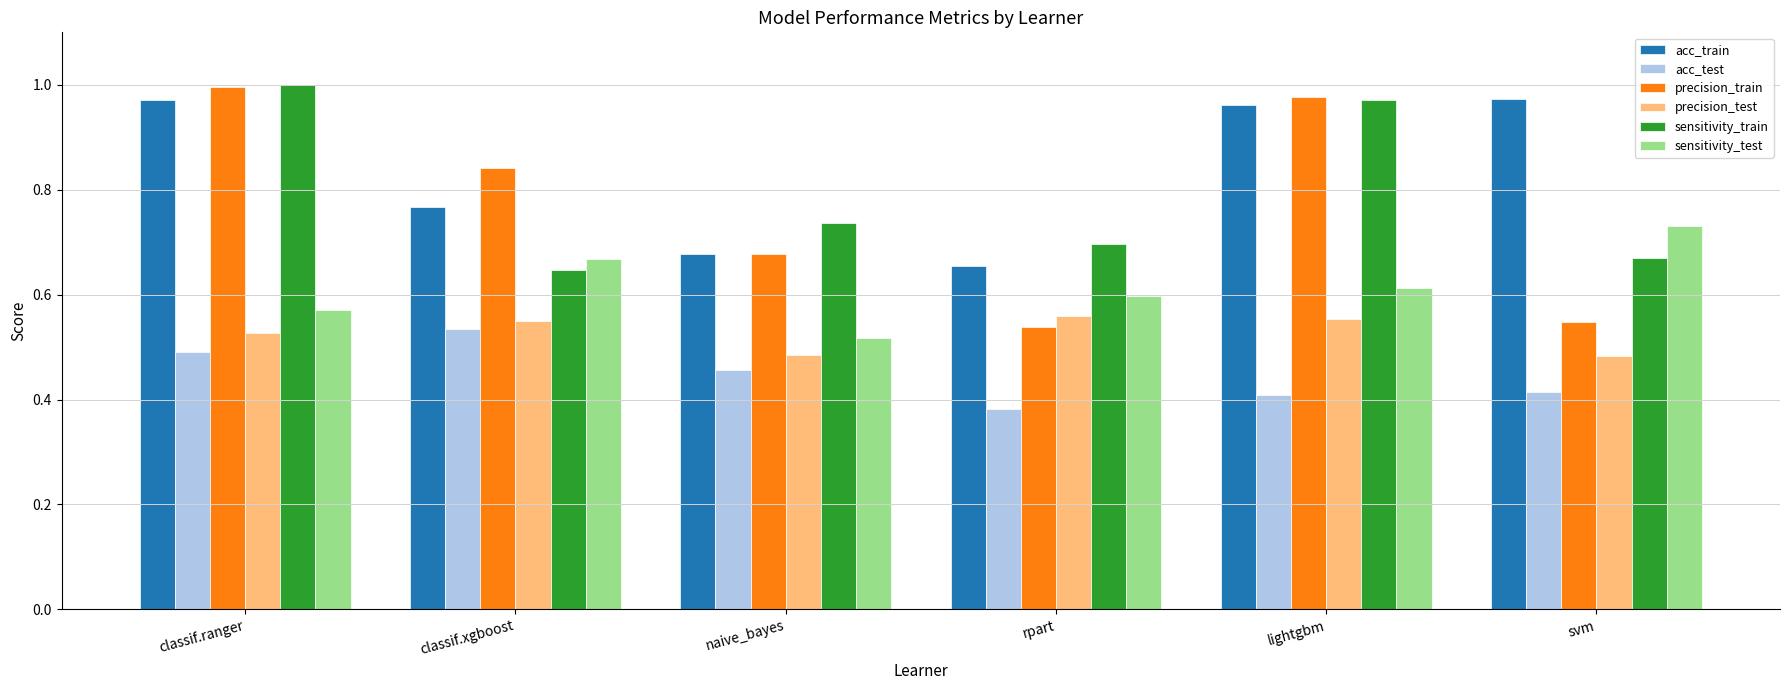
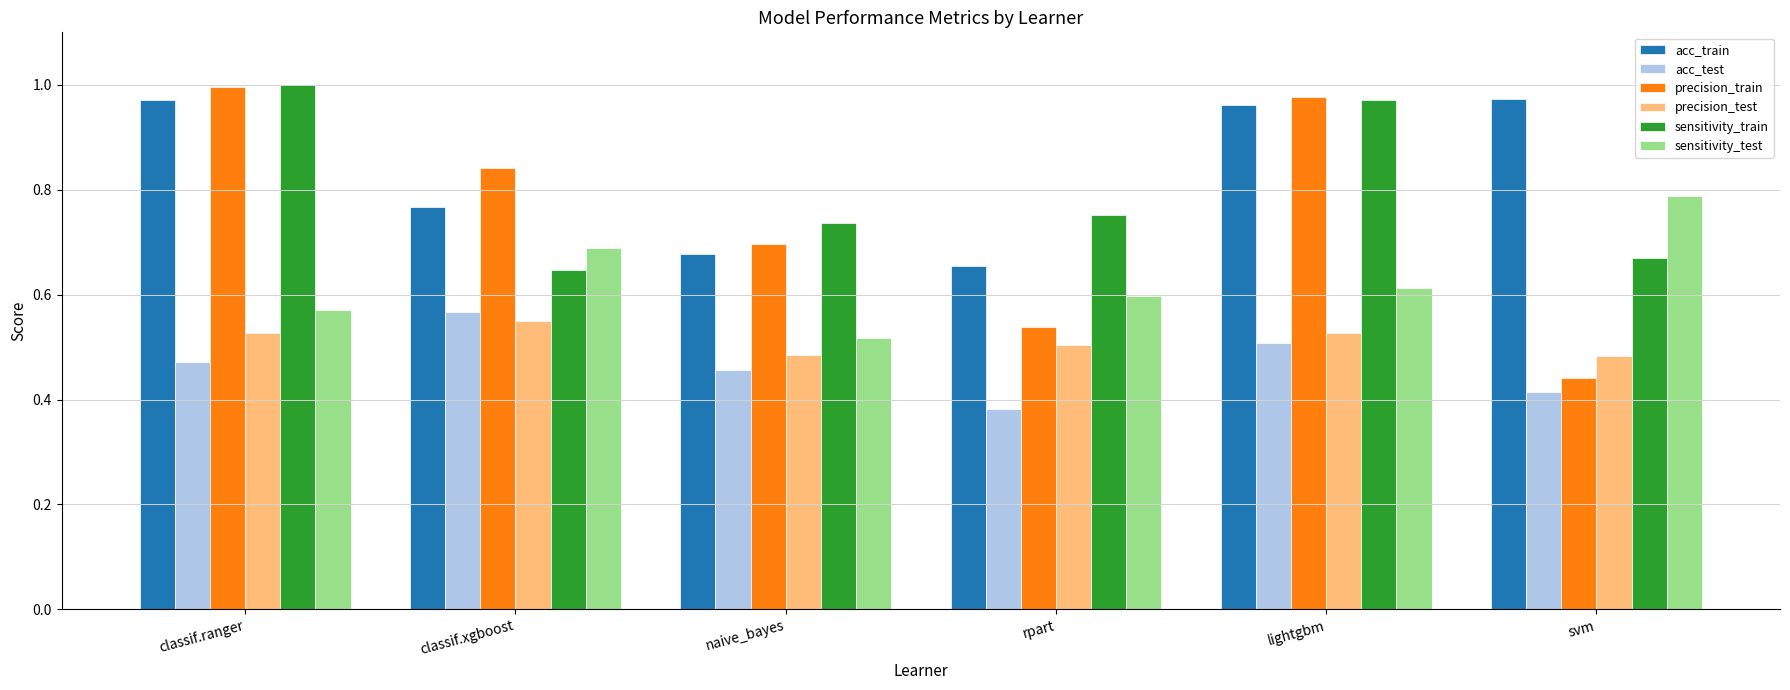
acc_test, classif.ranger: 0.49 -> 0.47
acc_test, classif.xgboost: 0.53 -> 0.57
sensitivity_test, classif.xgboost: 0.67 -> 0.69
precision_train, naive_bayes: 0.68 -> 0.70
precision_test, rpart: 0.56 -> 0.50
sensitivity_train, rpart: 0.70 -> 0.75
acc_test, lightgbm: 0.41 -> 0.51
precision_test, lightgbm: 0.55 -> 0.53
precision_train, svm: 0.55 -> 0.44
sensitivity_test, svm: 0.73 -> 0.79
